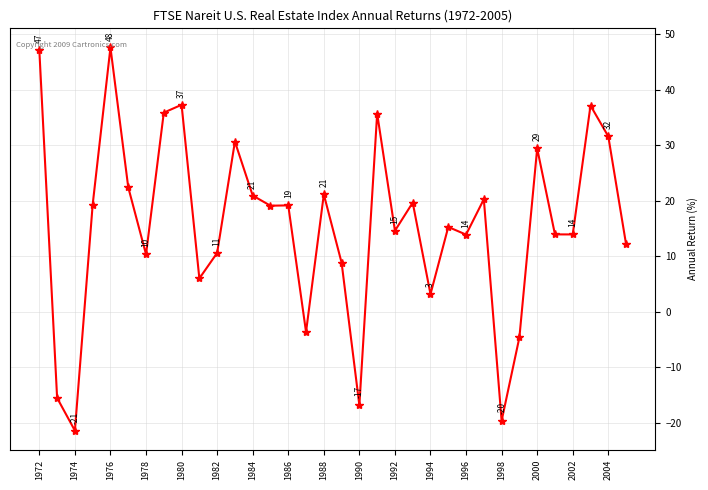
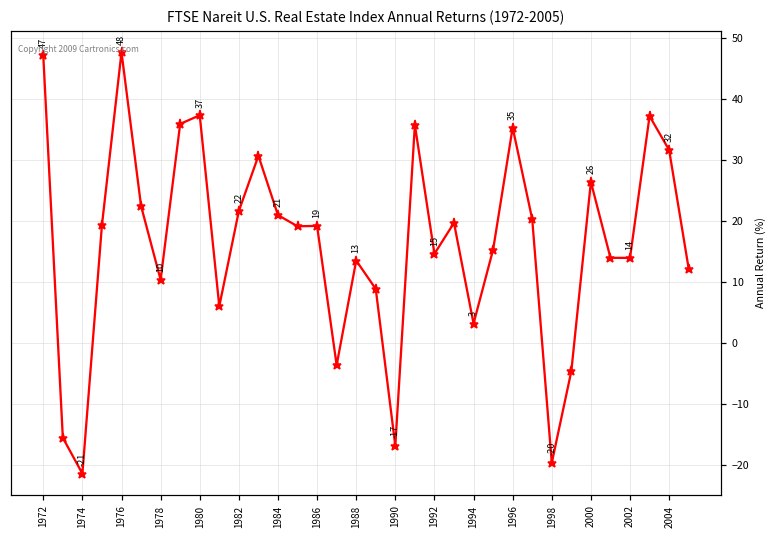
1982: 11 -> 22
1988: 21 -> 13
1996: 14 -> 35
2000: 29 -> 26
